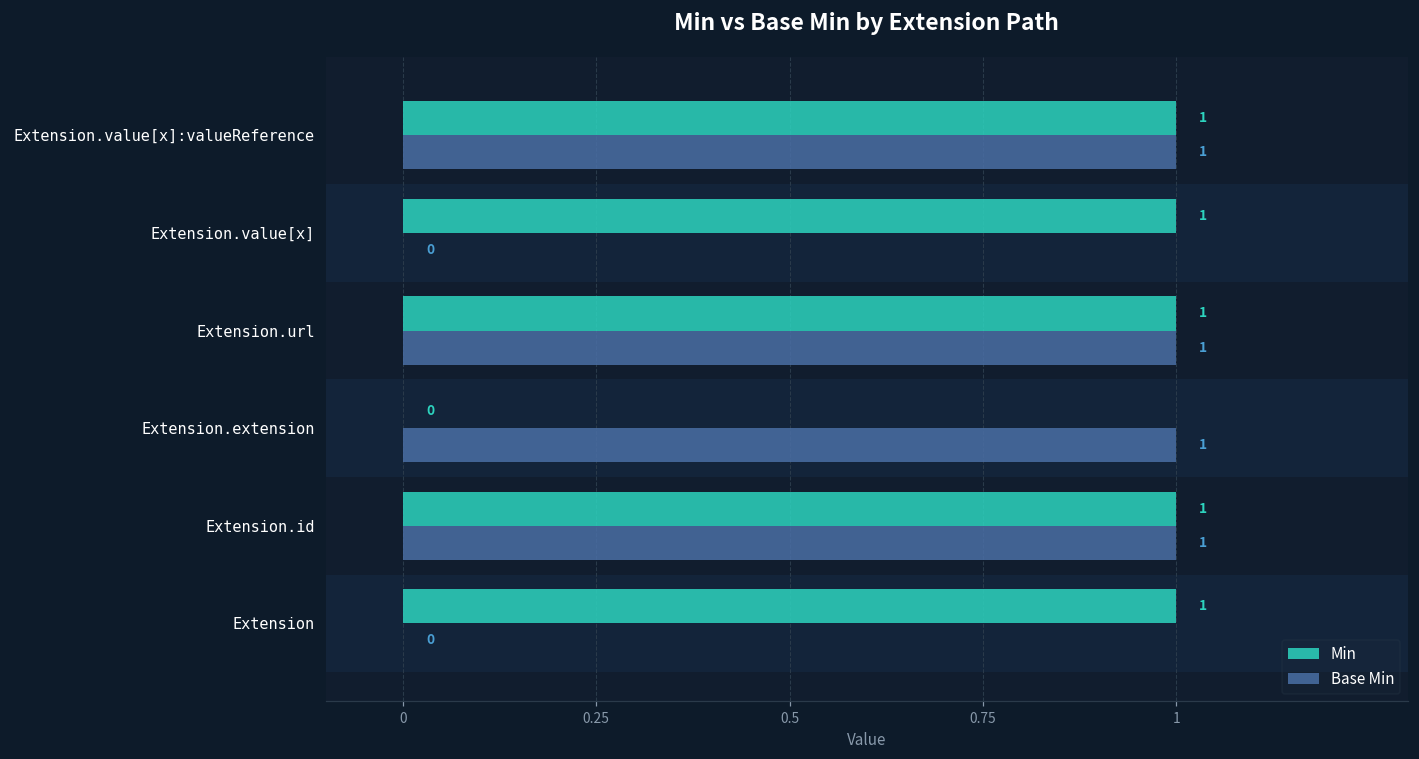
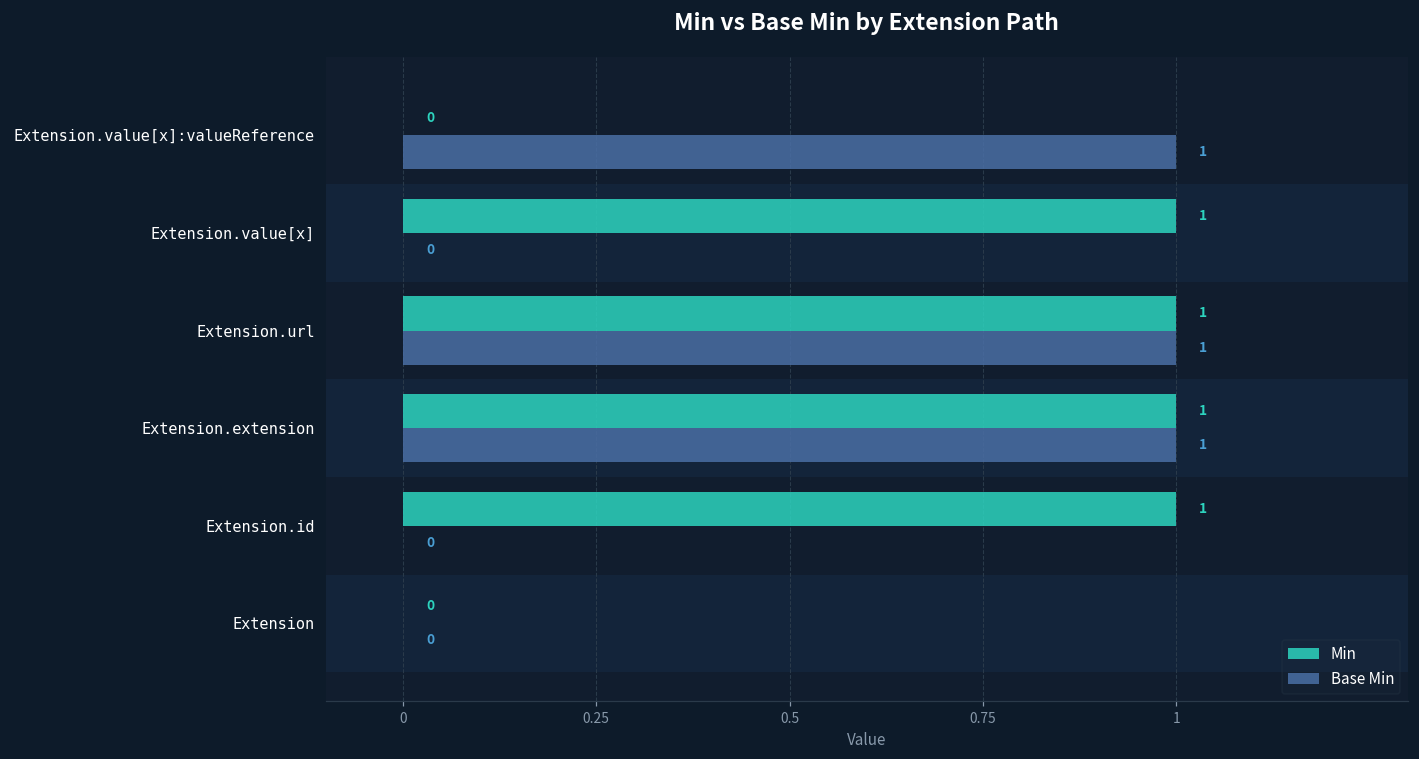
Min, Extension.value[x]:valueReference: 1 -> 0
Min, Extension.extension: 0 -> 1
Base Min, Extension.id: 1 -> 0
Min, Extension: 1 -> 0
